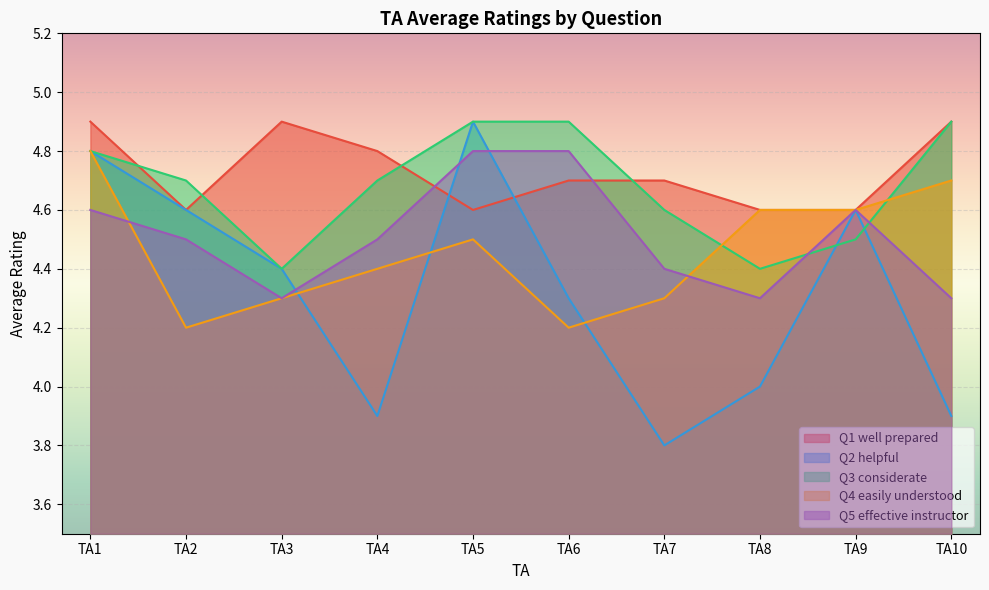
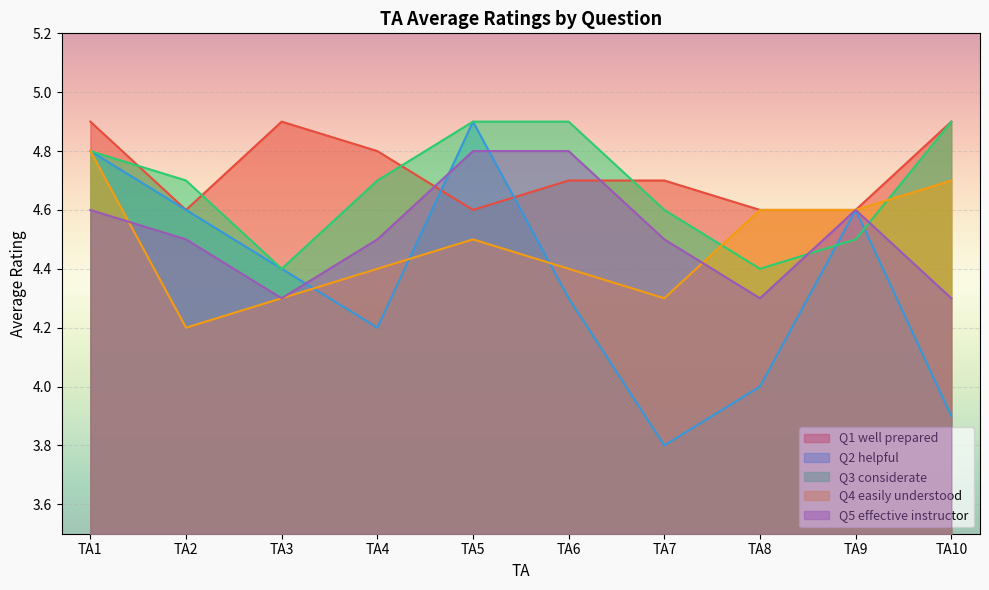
Q2 helpful, TA4: 3.9 -> 4.2
Q4 easily understood, TA6: 4.2 -> 4.4
Q5 effective instructor, TA7: 4.4 -> 4.5
